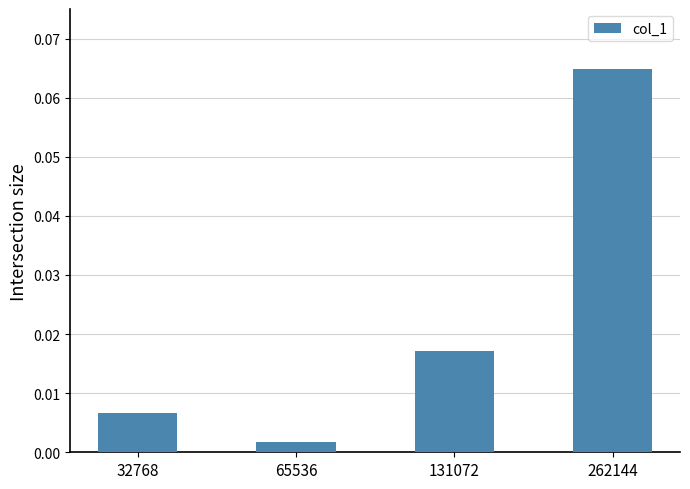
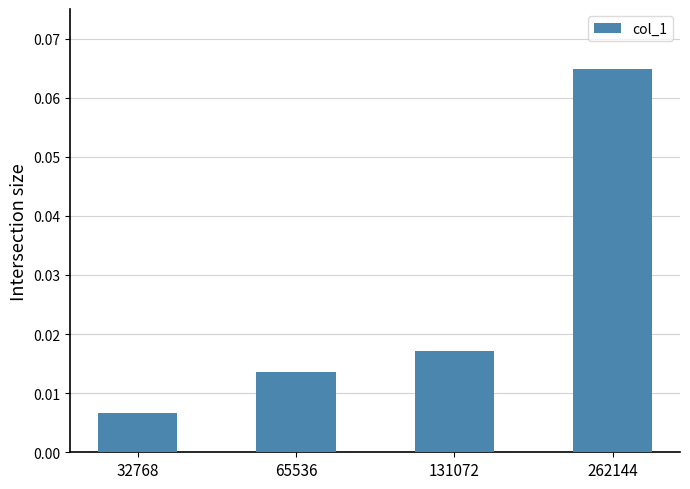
65536: 0.002 -> 0.014
